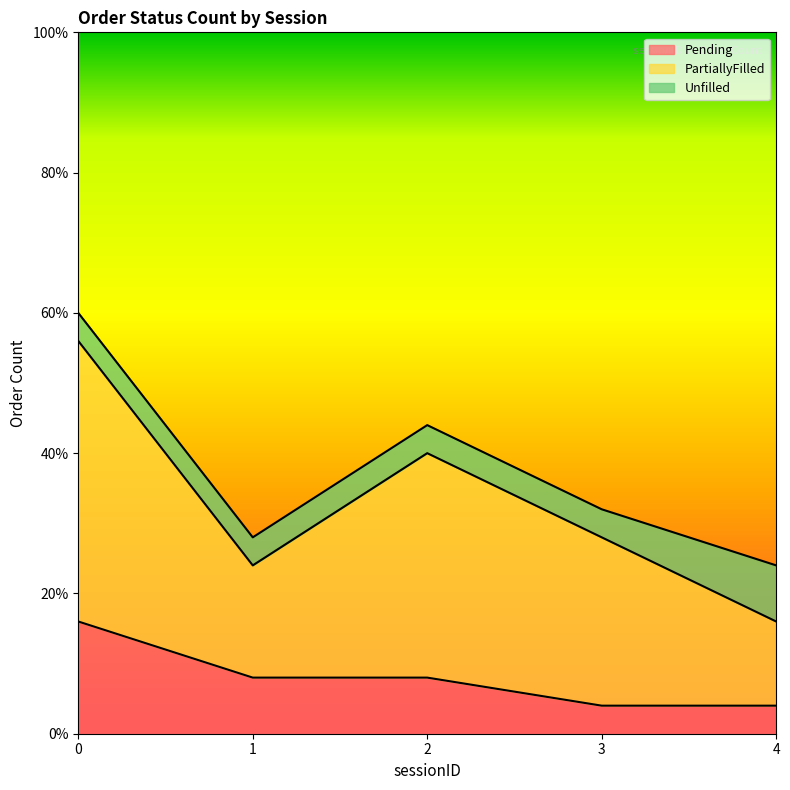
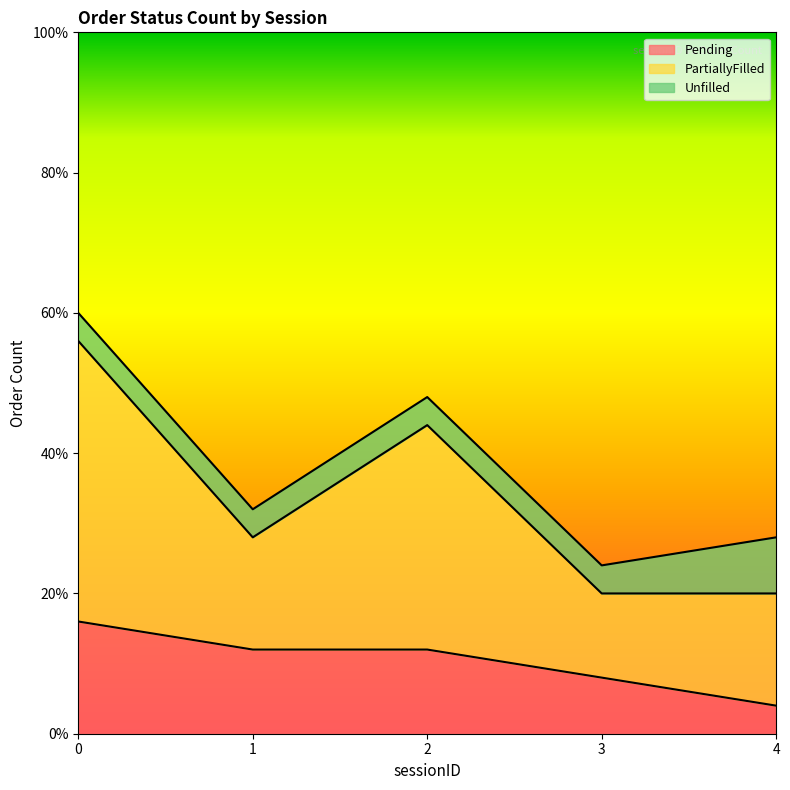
Pending, 1: 8% -> 12%
Pending, 2: 8% -> 12%
Pending, 3: 4% -> 8%
PartiallyFilled, 3: 24% -> 12%
PartiallyFilled, 4: 12% -> 16%
